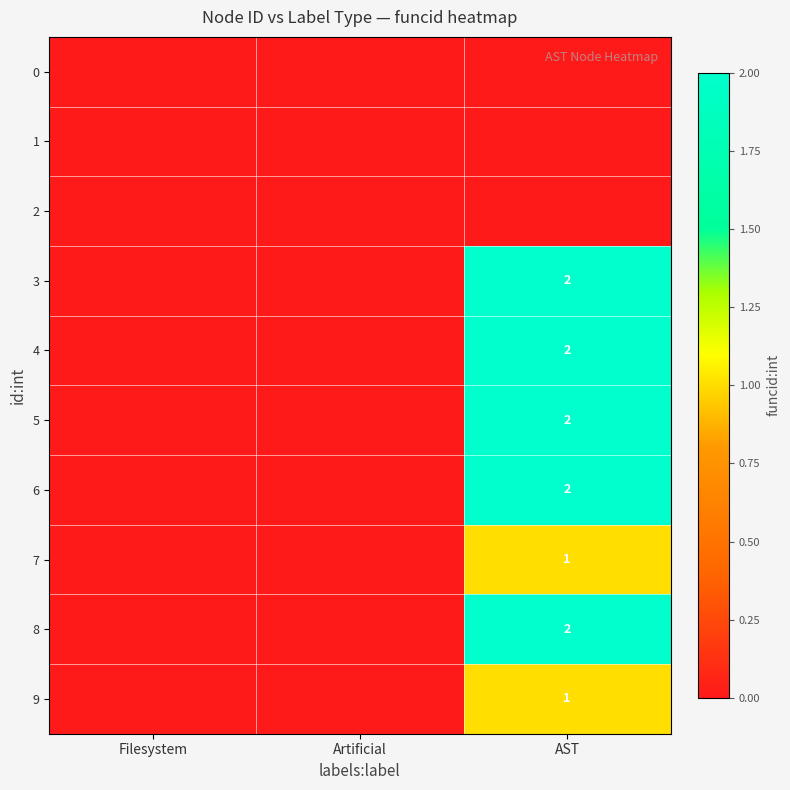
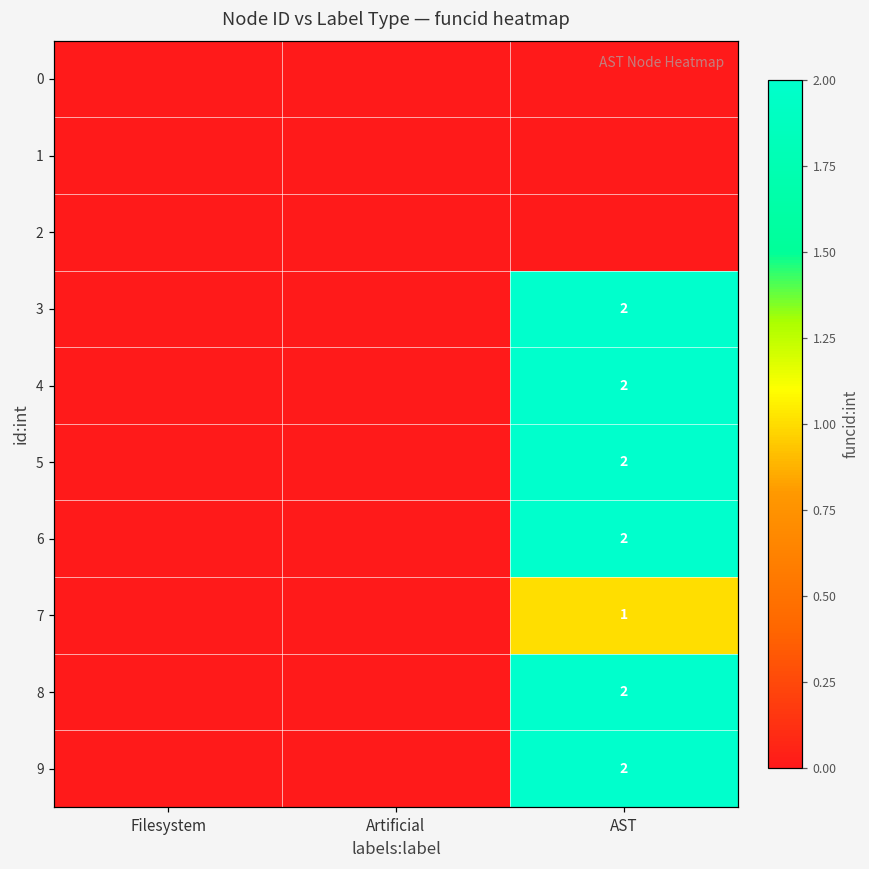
9, AST: 1 -> 2
